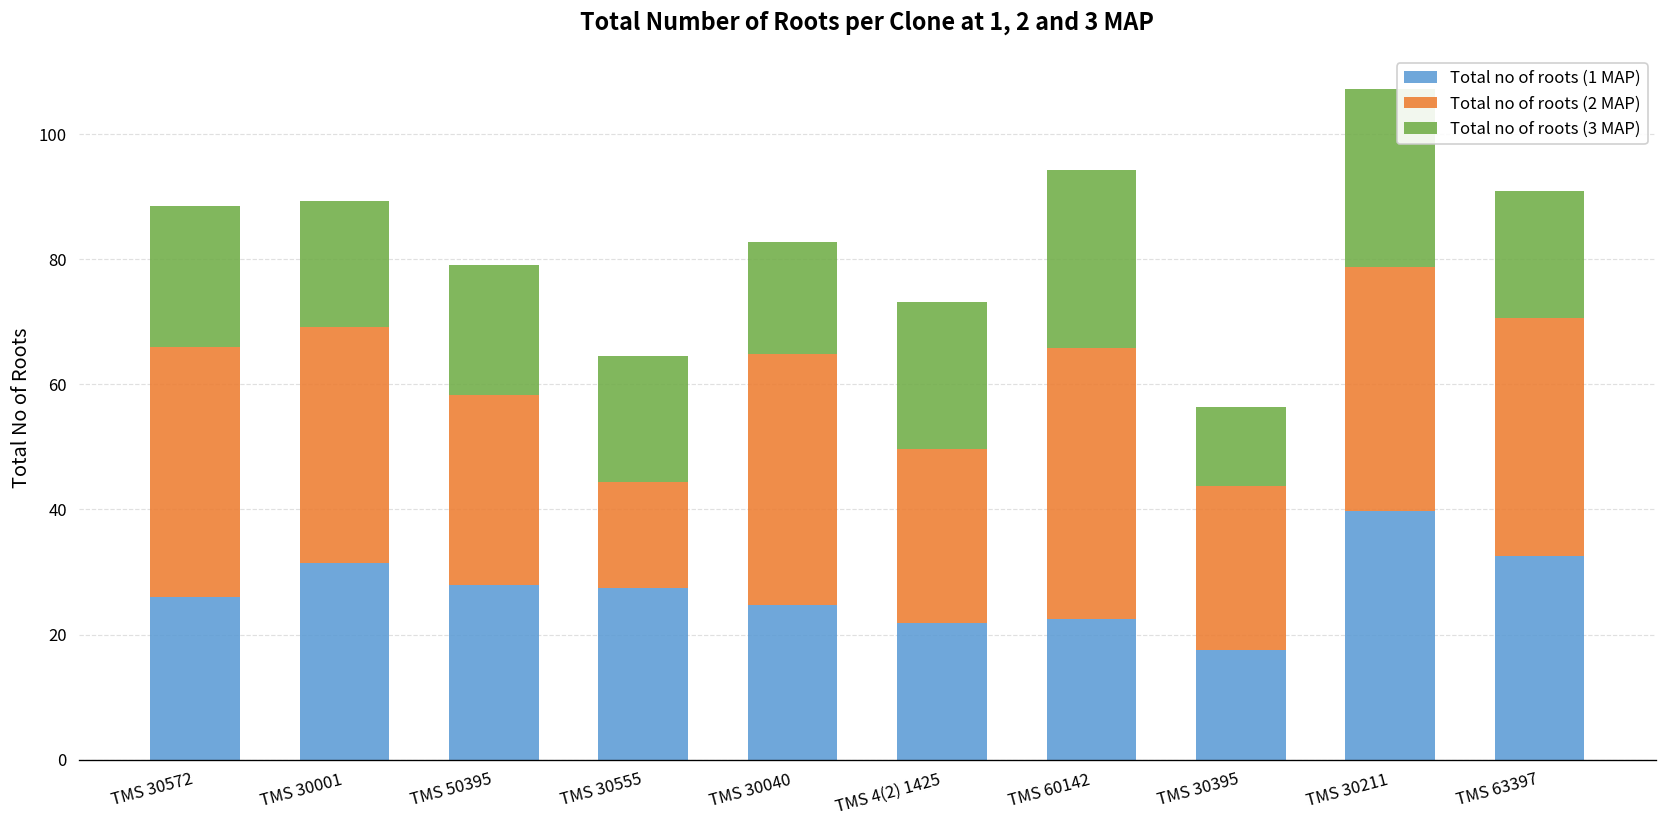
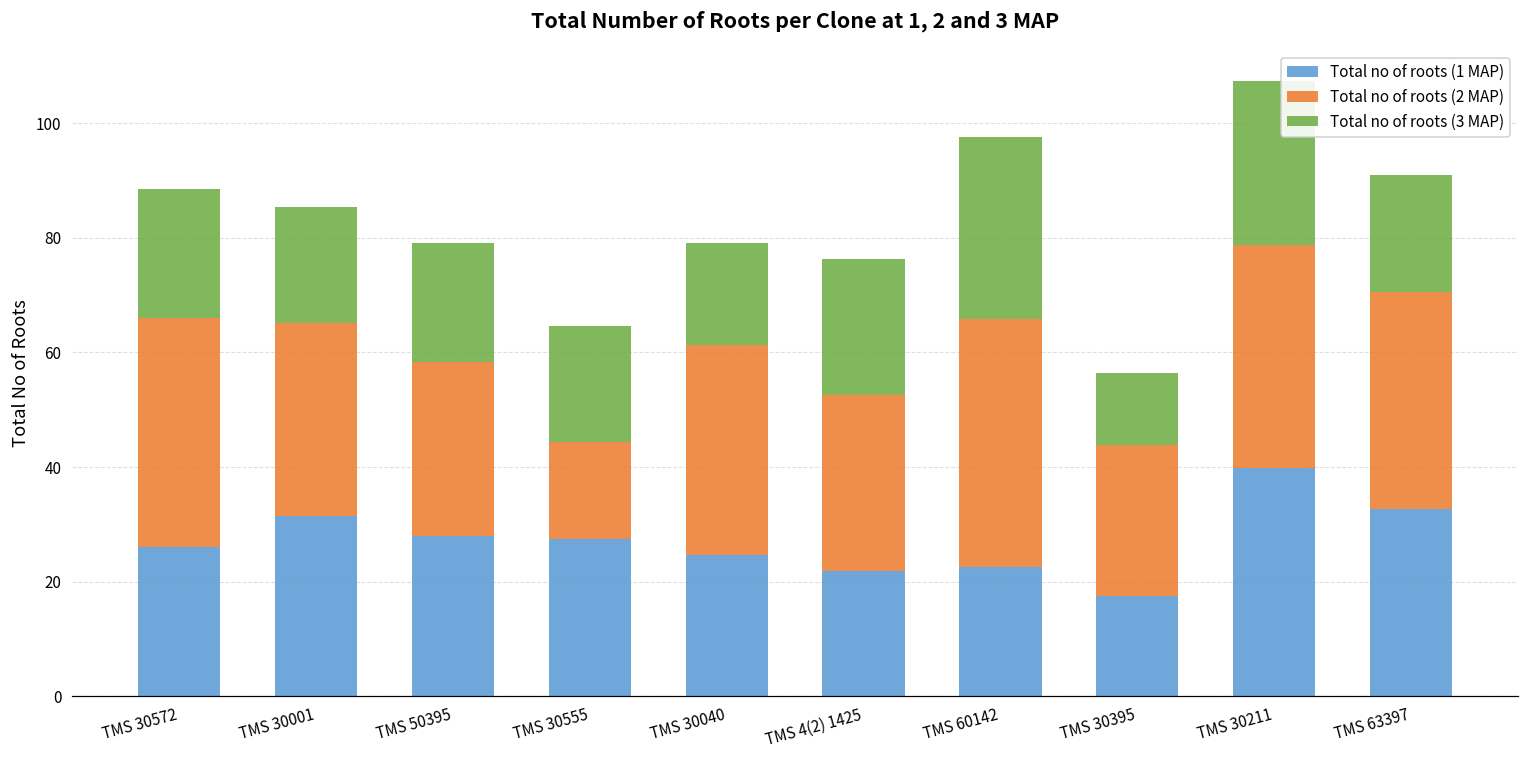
Total no of roots (2 MAP), TMS 30001: 38 -> 34
Total no of roots (2 MAP), TMS 30040: 40 -> 37
Total no of roots (2 MAP), TMS 4(2) 1425: 28 -> 31
Total no of roots (3 MAP), TMS 60142: 29 -> 32
